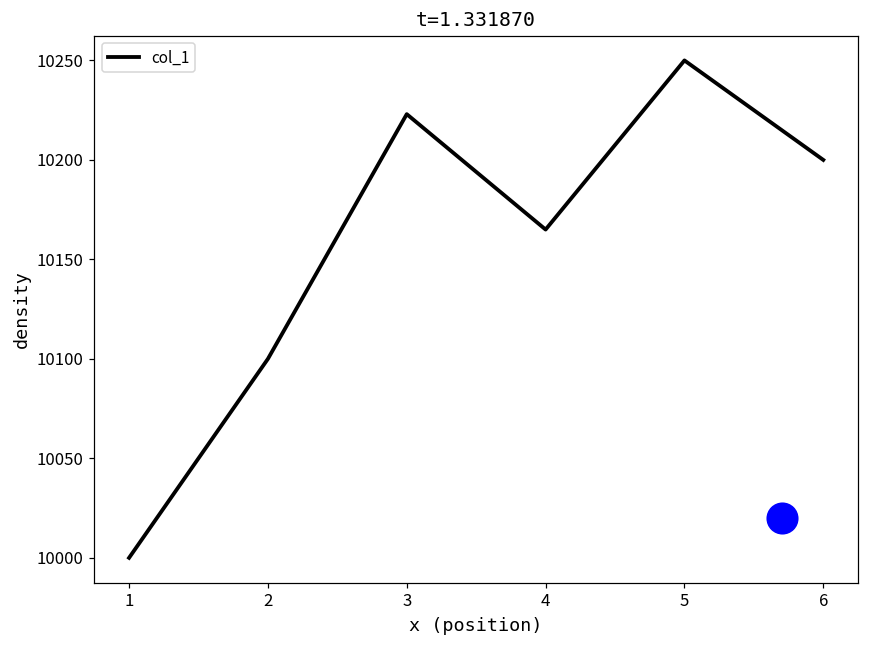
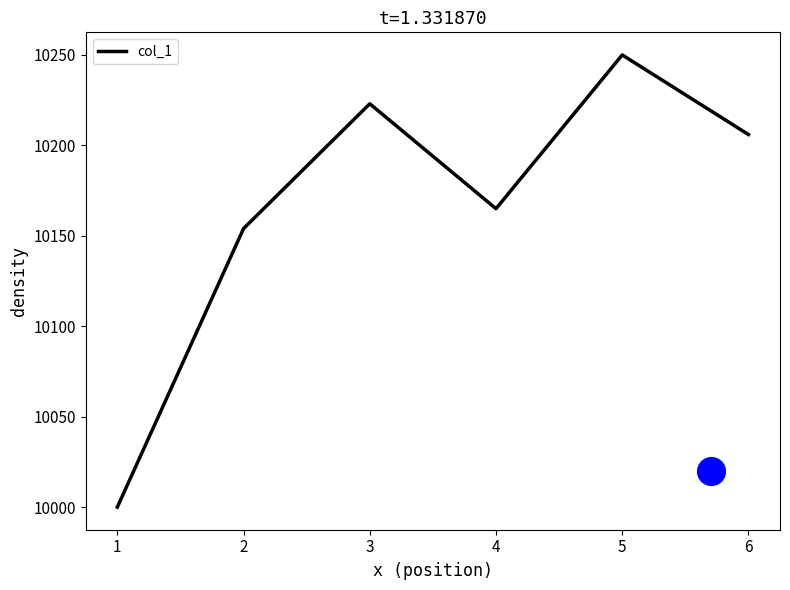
col_1, 2: 10100 -> 10154
col_1, 6: 10200 -> 10206
